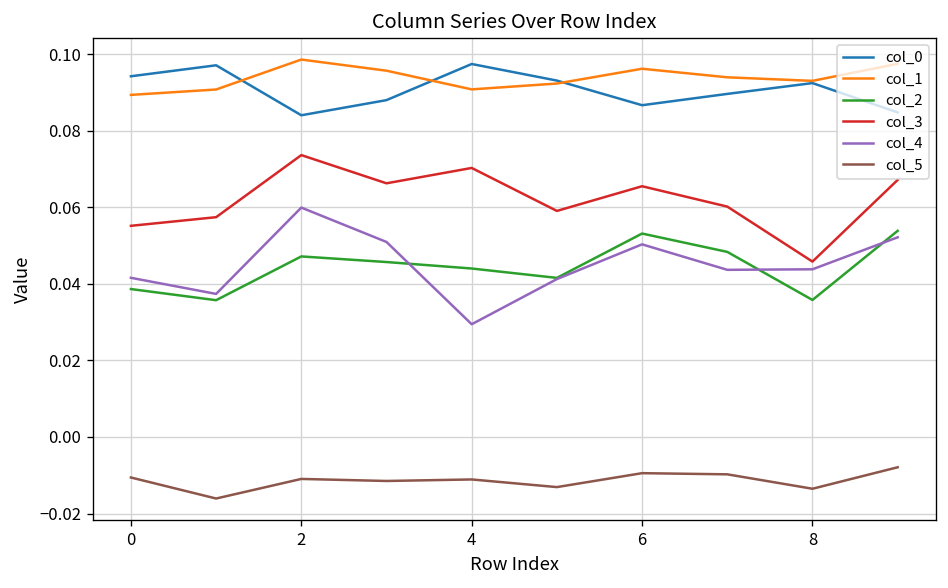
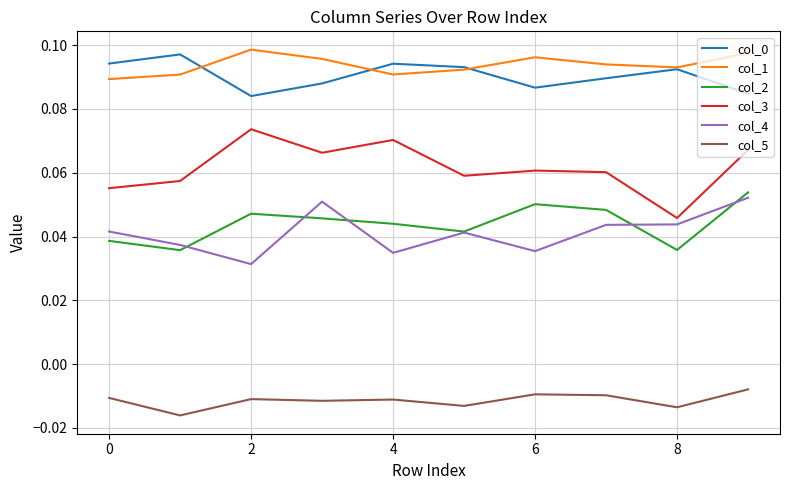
col_4, 2: 0.060 -> 0.031
col_0, 4: 0.097 -> 0.094
col_4, 4: 0.029 -> 0.035
col_2, 6: 0.053 -> 0.050
col_3, 6: 0.065 -> 0.061
col_4, 6: 0.050 -> 0.035
